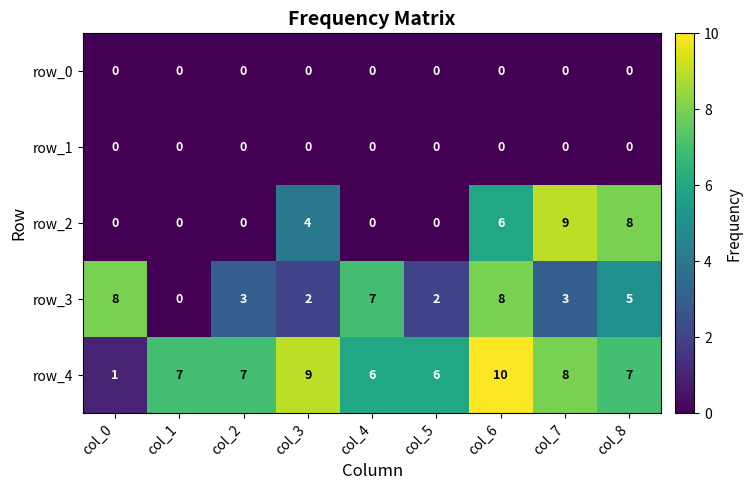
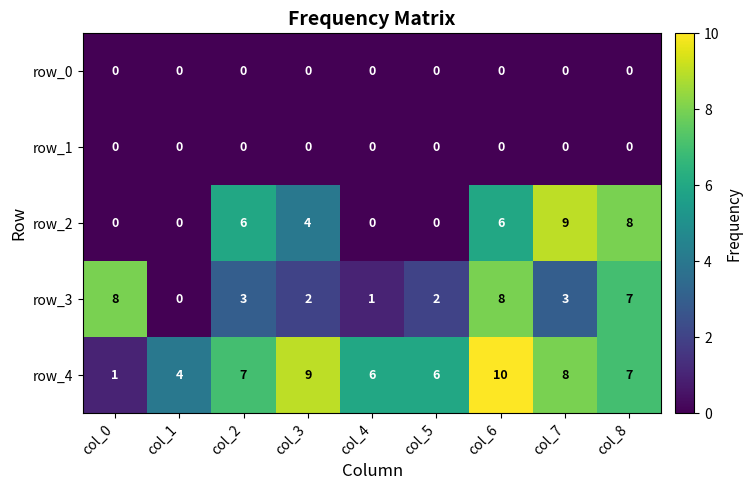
row_2, col_2: 0 -> 6
row_3, col_4: 7 -> 1
row_3, col_8: 5 -> 7
row_4, col_1: 7 -> 4
